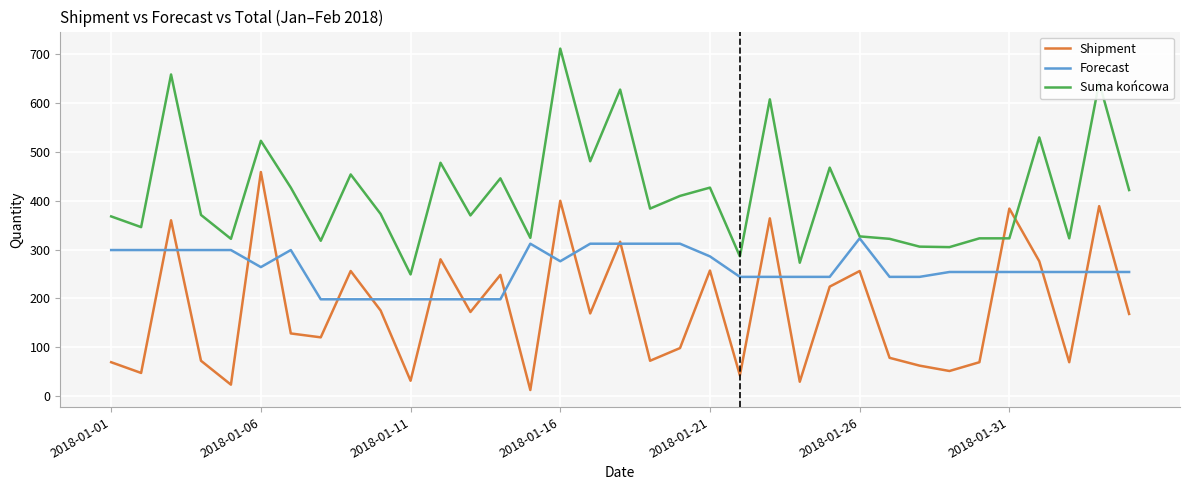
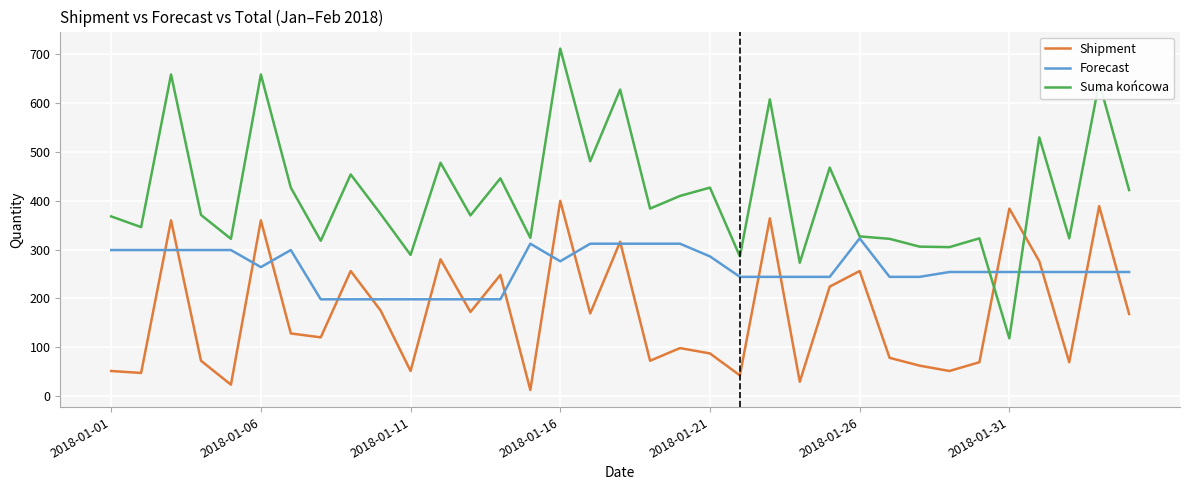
Shipment, 2018-01-01: 70 -> 50
Shipment, 2018-01-06: 460 -> 360
Suma końcowa, 2018-01-06: 520 -> 660
Shipment, 2018-01-11: 30 -> 50
Suma końcowa, 2018-01-11: 250 -> 290
Shipment, 2018-01-21: 260 -> 90
Suma końcowa, 2018-01-31: 320 -> 120
